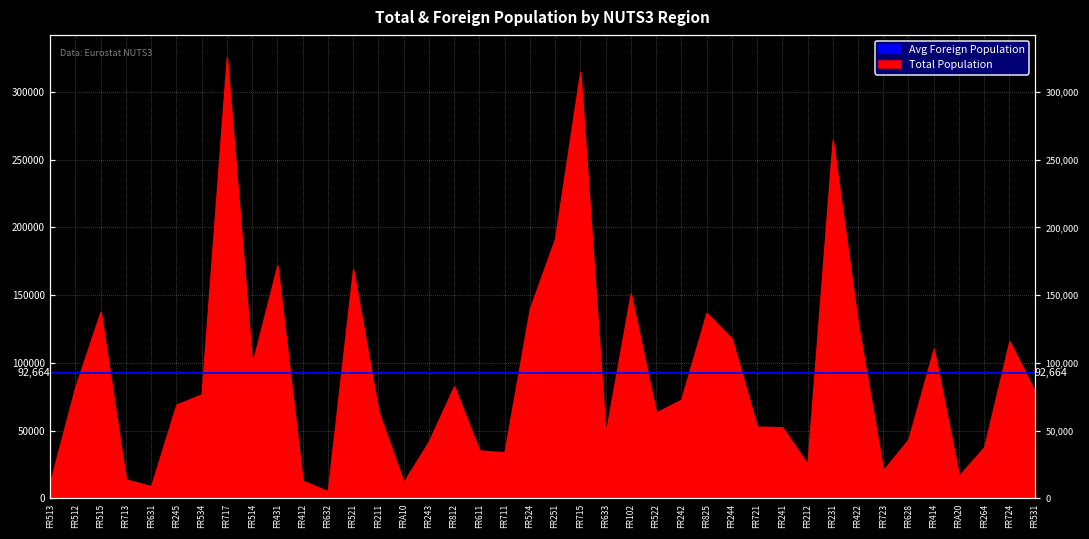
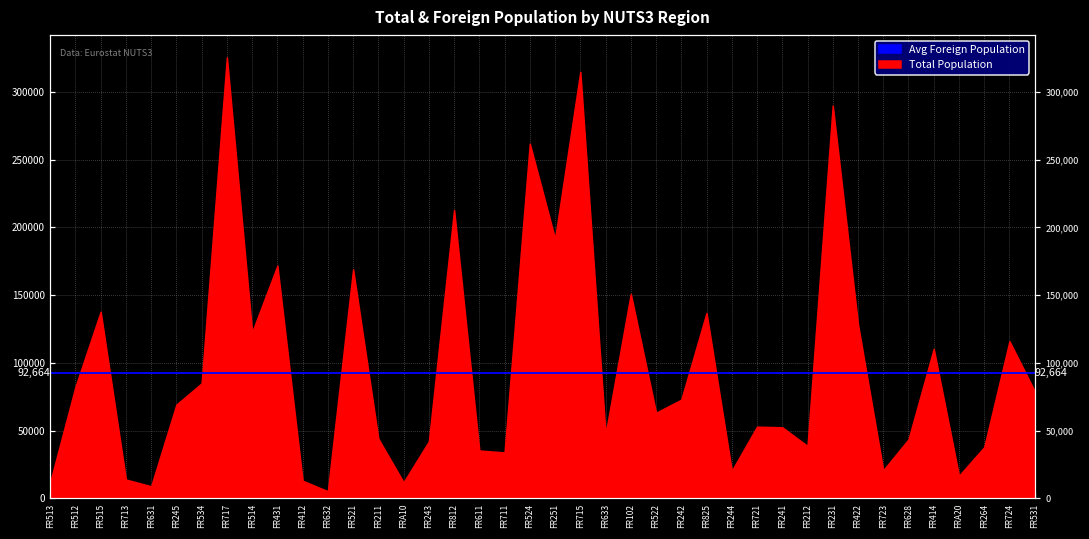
FR534: 77000 -> 85000
FR514: 99000 -> 123000
FR211: 64000 -> 44000
FR812: 83000 -> 213000
FR524: 140000 -> 262000
FR244: 118000 -> 20000
FR212: 25000 -> 39000
FR231: 265000 -> 290000
